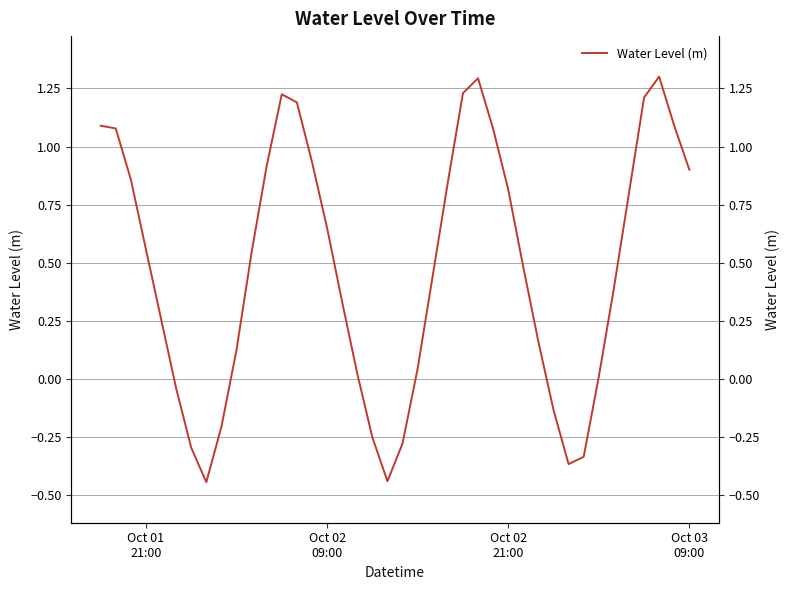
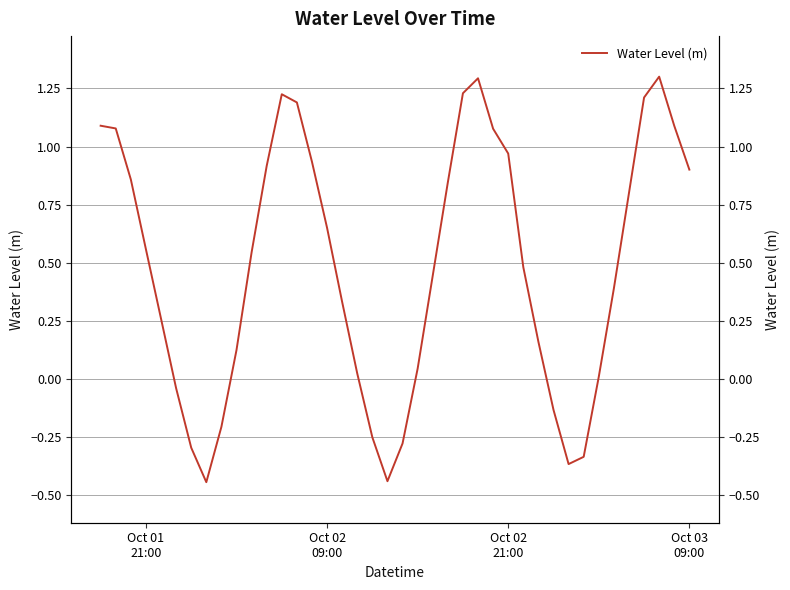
Oct 02 21:00: 0.82 -> 0.97
